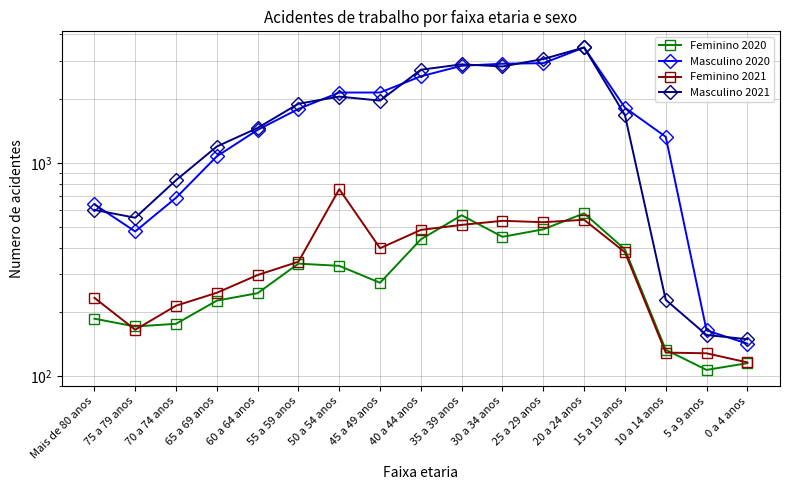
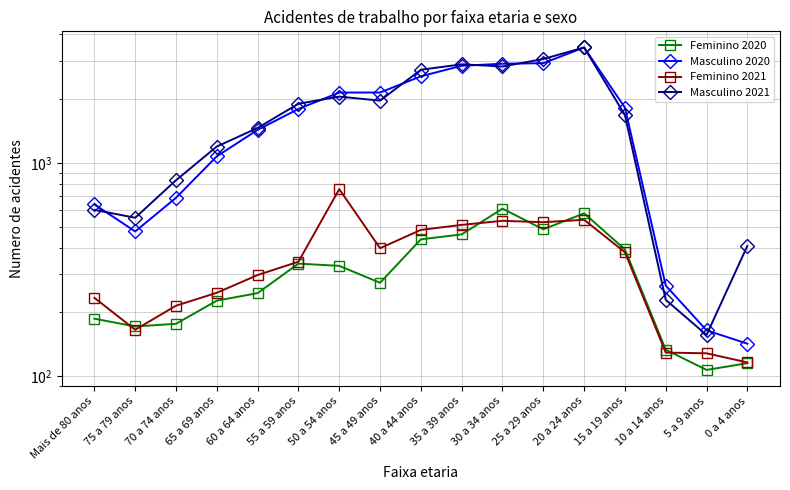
Feminino 2020, 35 a 39 anos: 570 -> 460
Feminino 2020, 30 a 34 anos: 450 -> 610
Masculino 2020, 10 a 14 anos: 1300 -> 270
Masculino 2021, 0 a 4 anos: 150 -> 410
